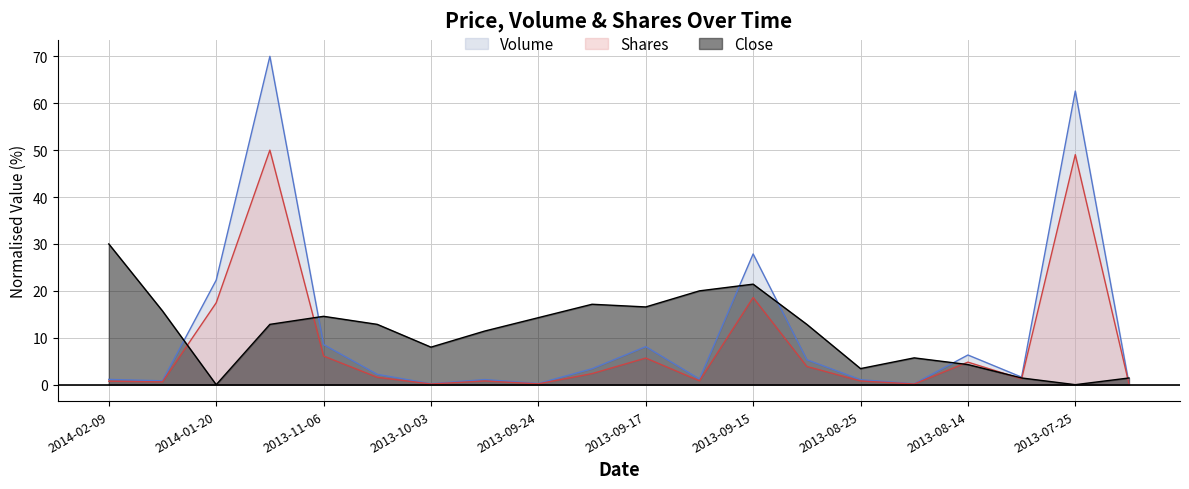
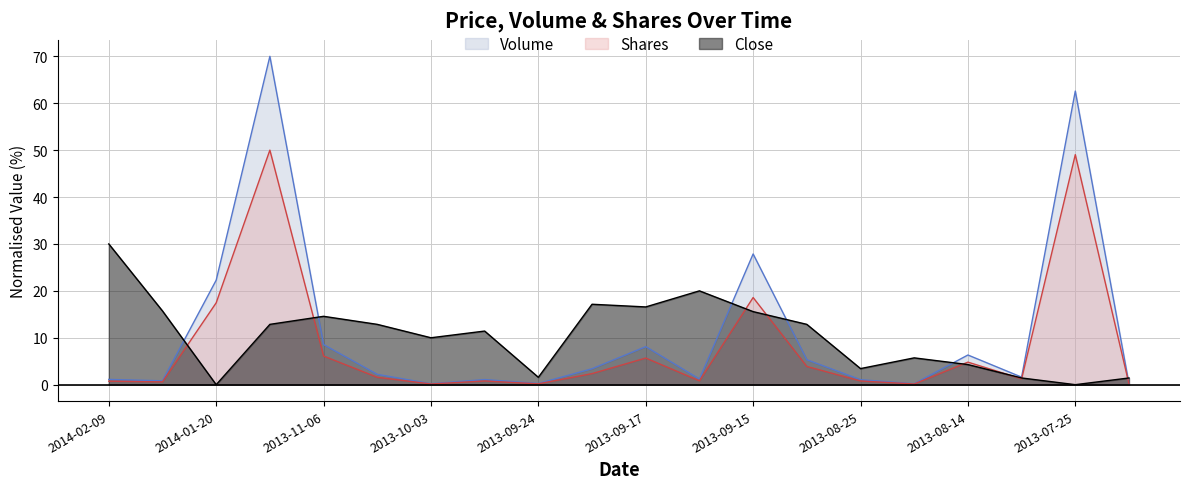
Close, 2013-10-03: 8 -> 10
Close, 2013-09-24: 14 -> 2
Close, 2013-09-15: 21 -> 16
